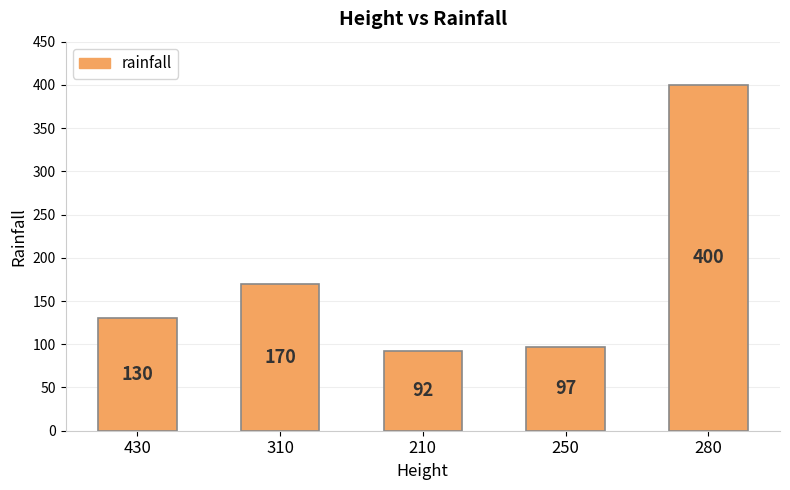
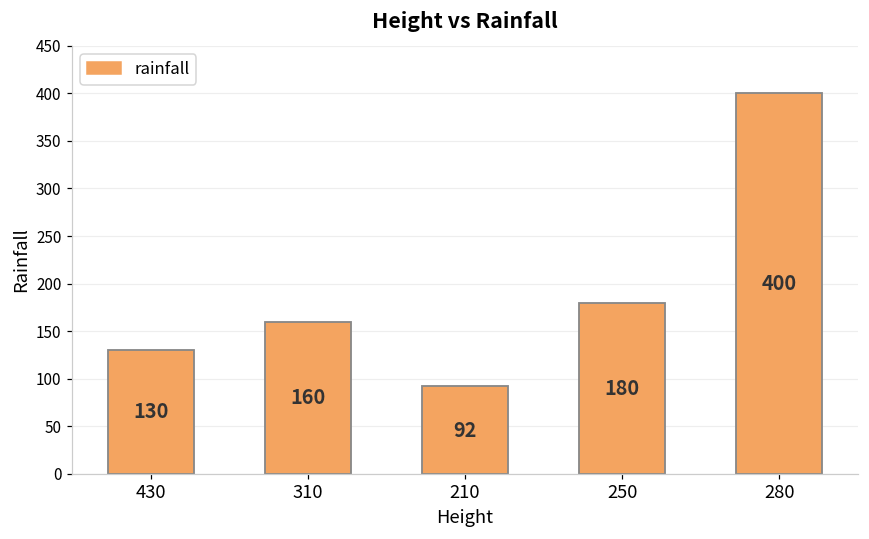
310: 170 -> 160
250: 97 -> 180
